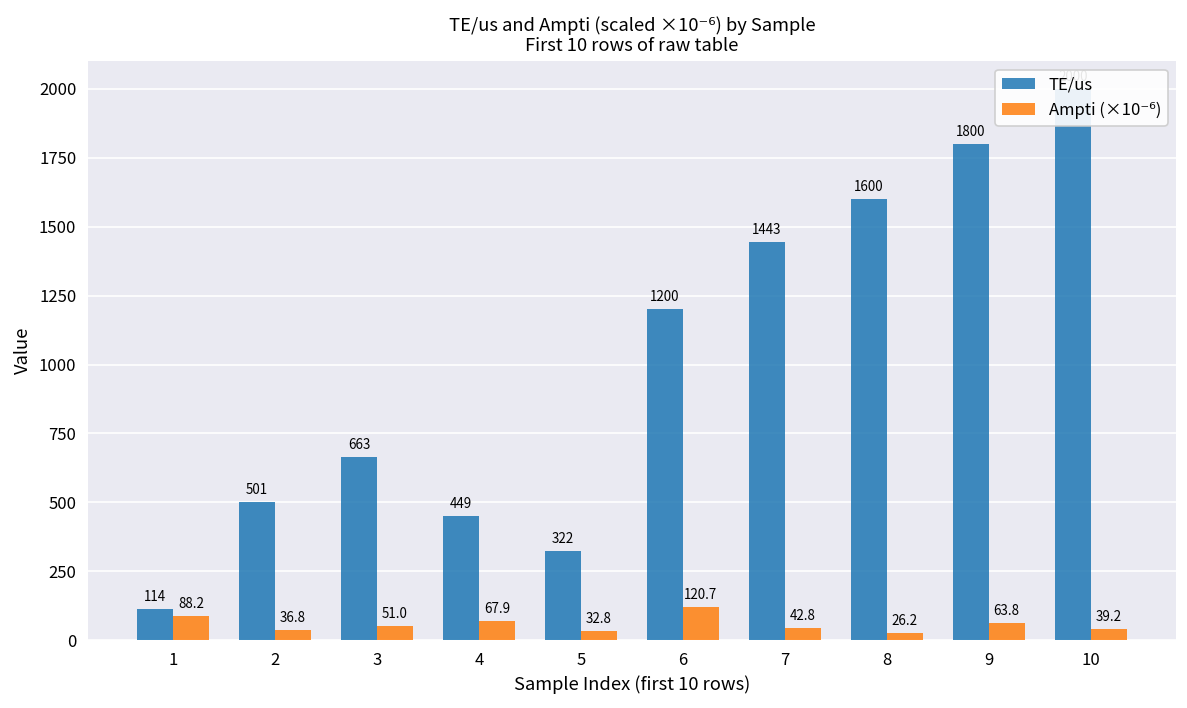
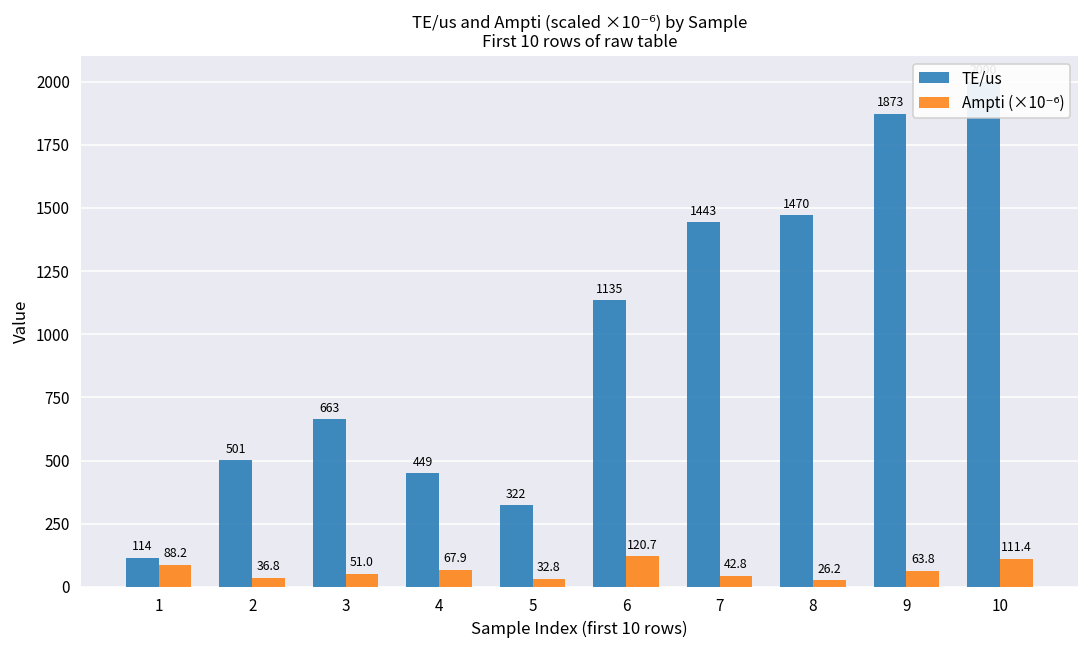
TE/us, 6: 1200 -> 1135
TE/us, 8: 1600 -> 1470
TE/us, 9: 1800 -> 1873
Ampti (×10⁻⁶), 10: 39.2 -> 111.4
